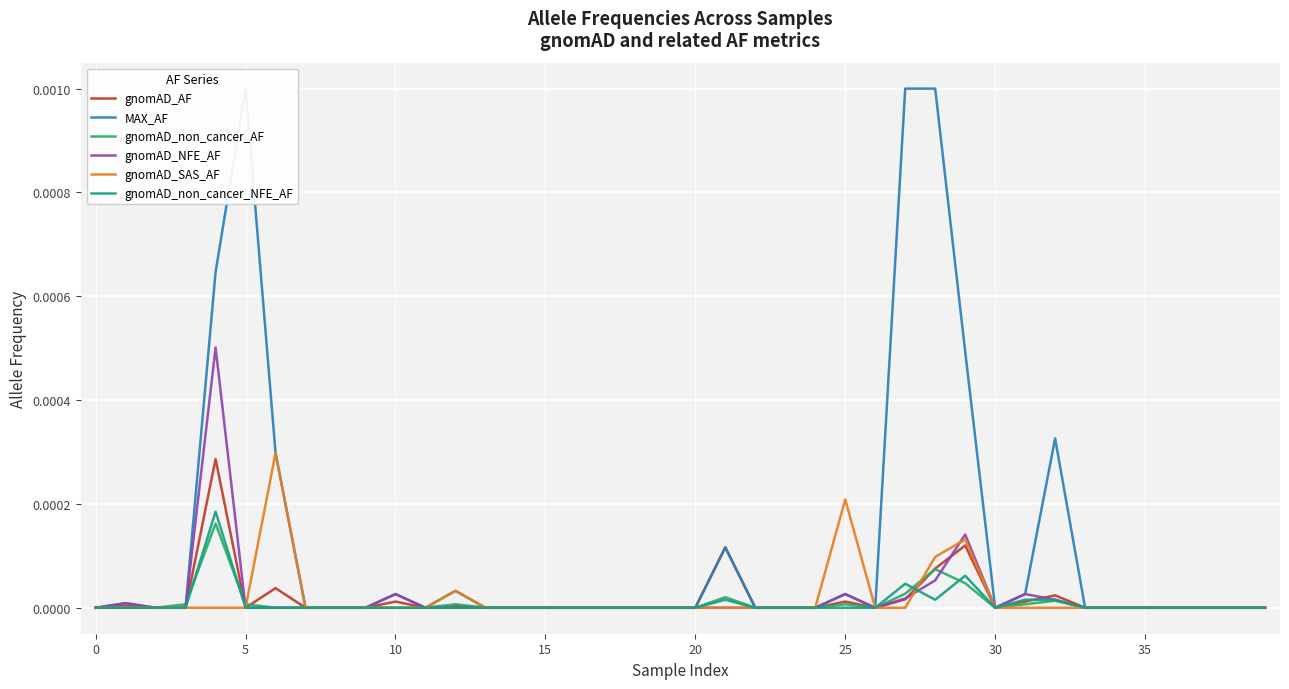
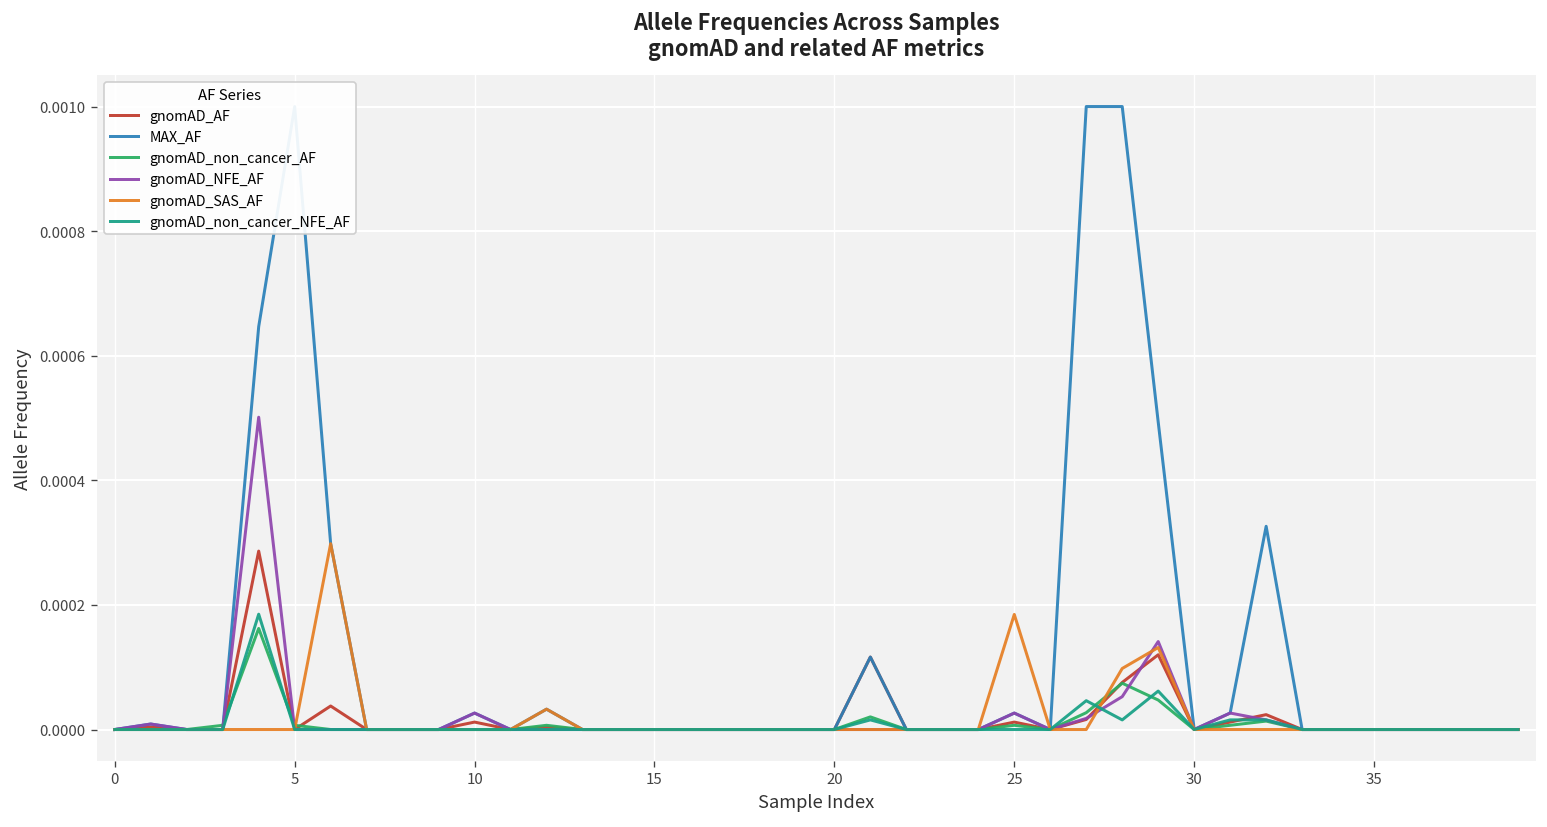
gnomAD_SAS_AF, 25: 0.00021 -> 0.00018
